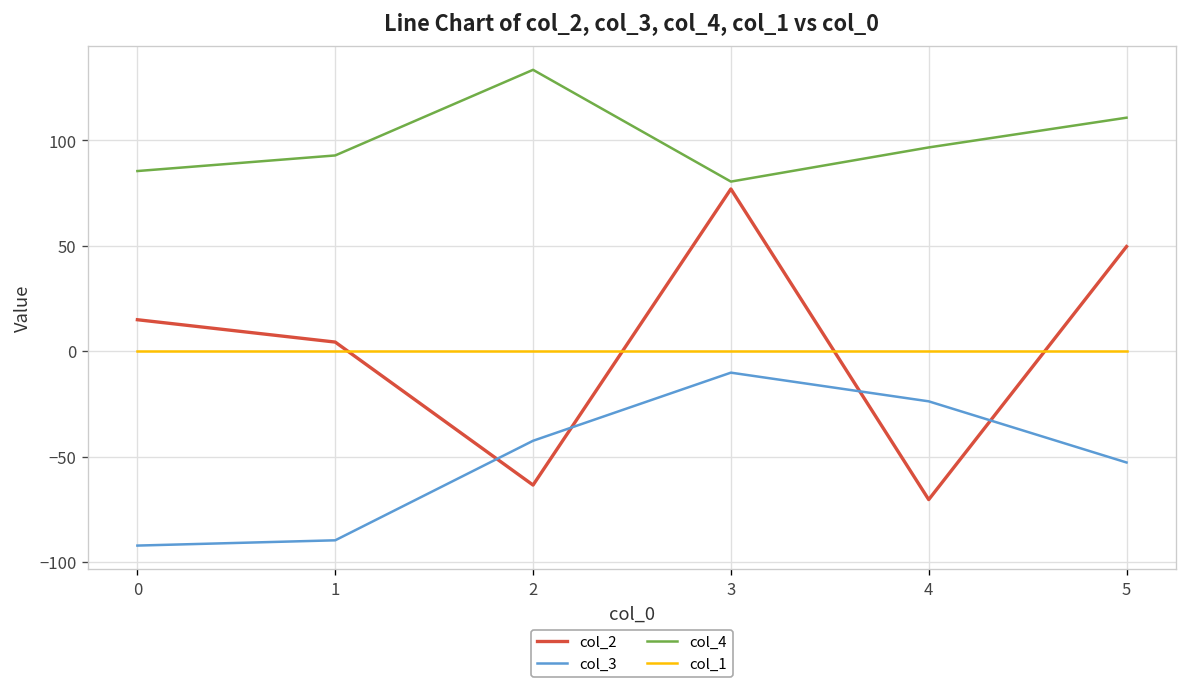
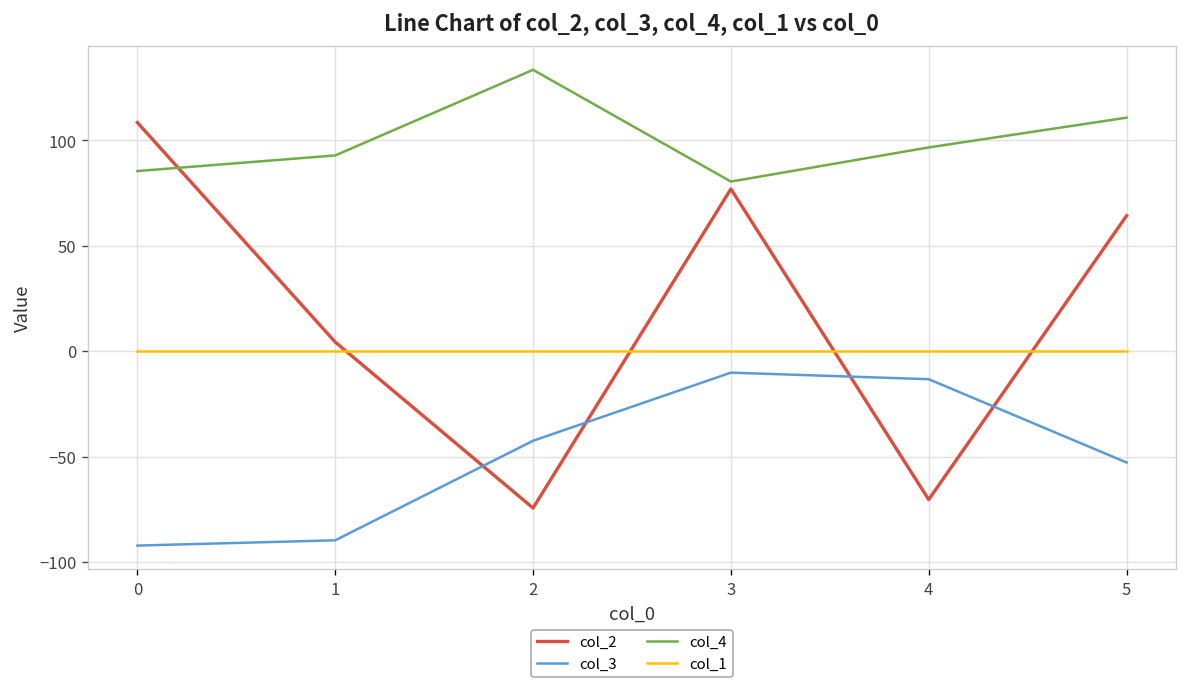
col_2, 0: 15 -> 109
col_2, 2: -63 -> -74
col_3, 4: -24 -> -13
col_2, 5: 50 -> 64
